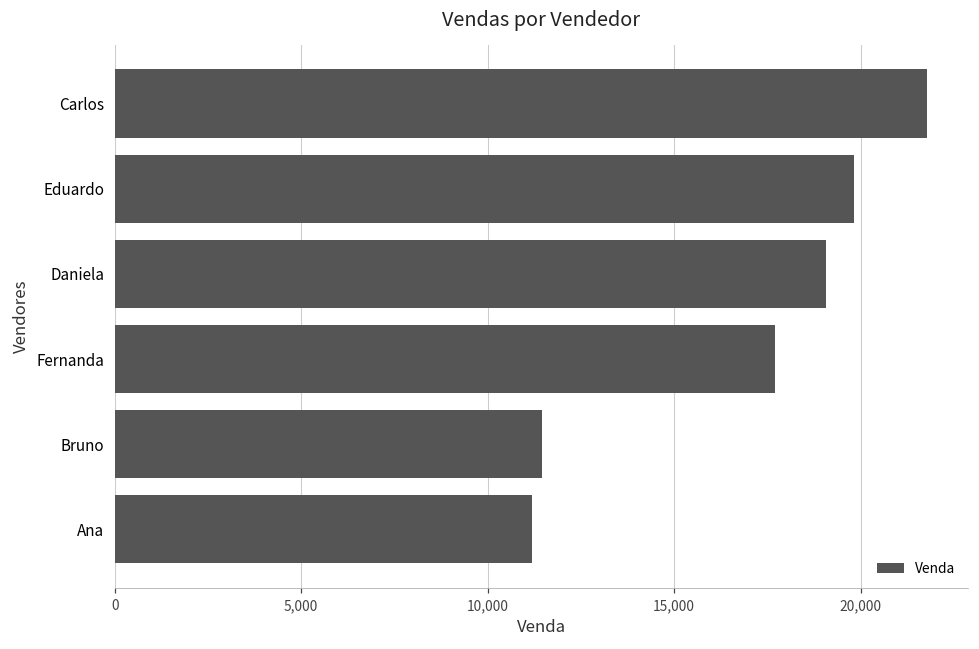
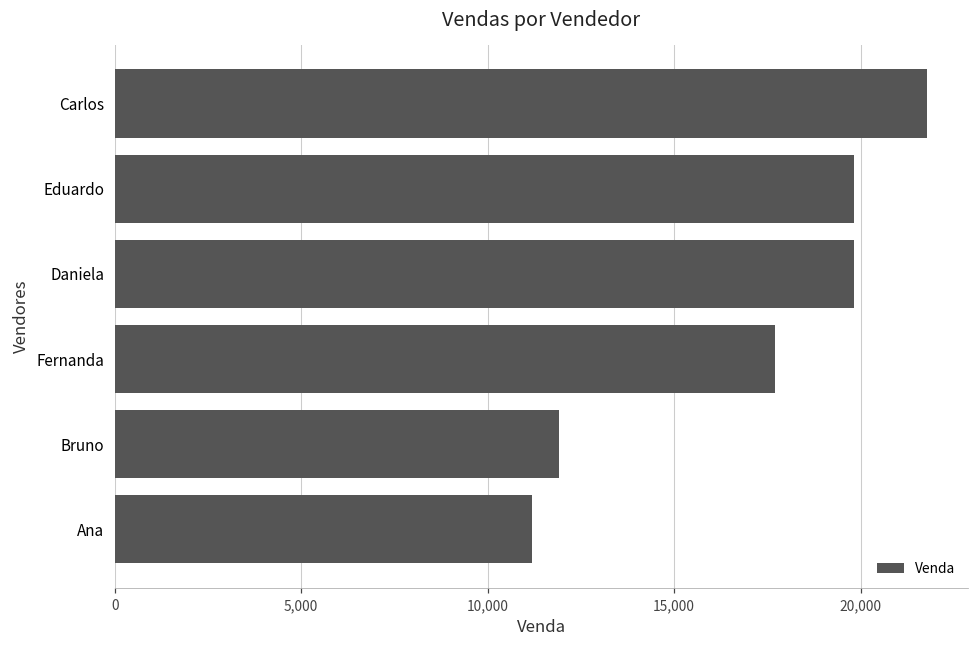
Daniela: 19,100 -> 19,800
Bruno: 11,500 -> 11,900
